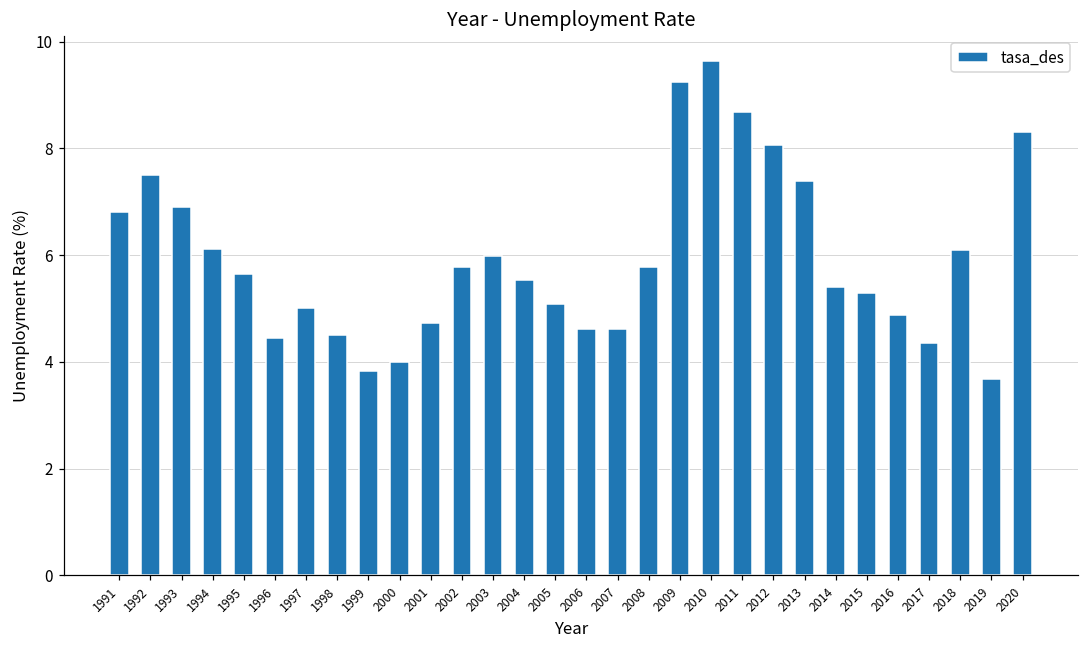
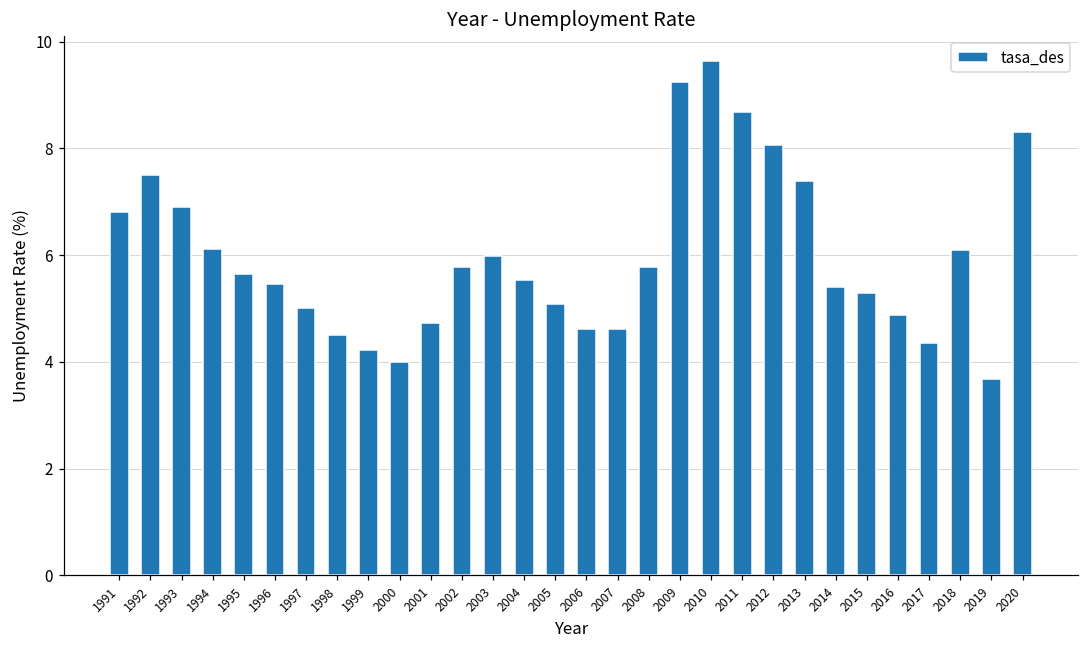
1996: 4.4 -> 5.5
1999: 3.8 -> 4.2
